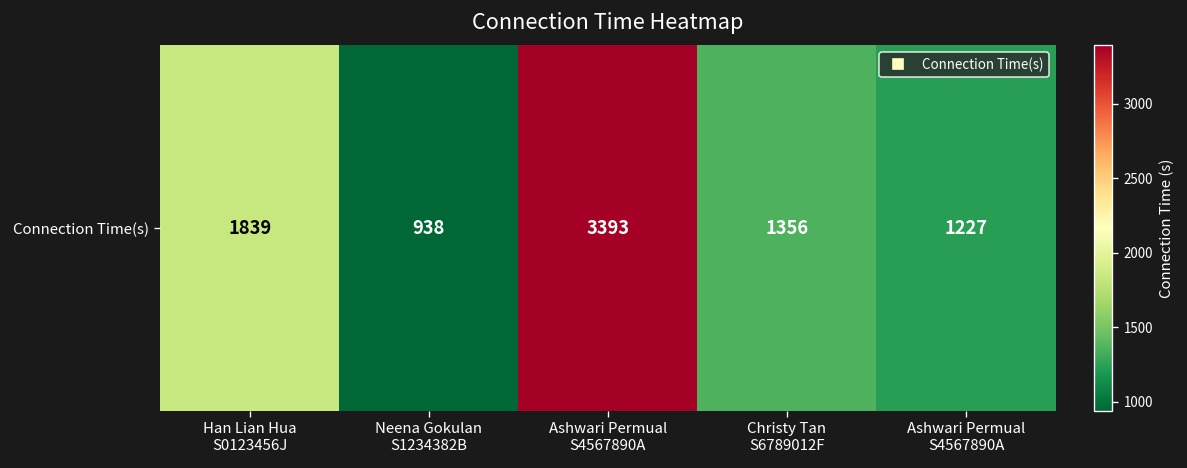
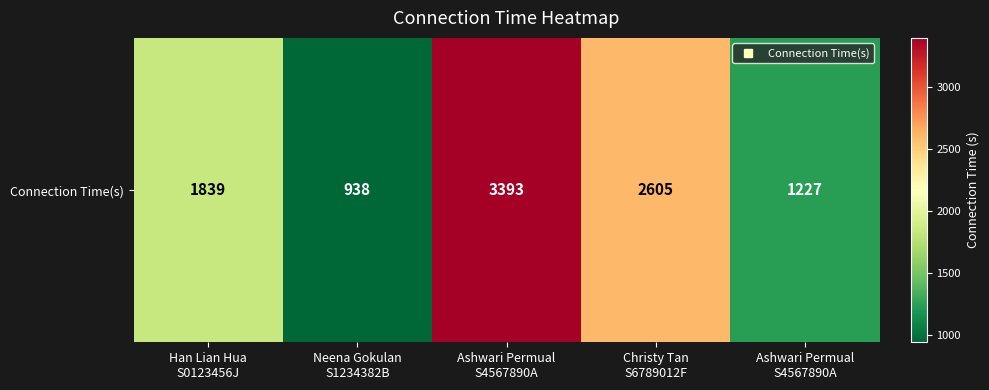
Connection Time(s), Christy Tan S6789012F: 1356 -> 2605
